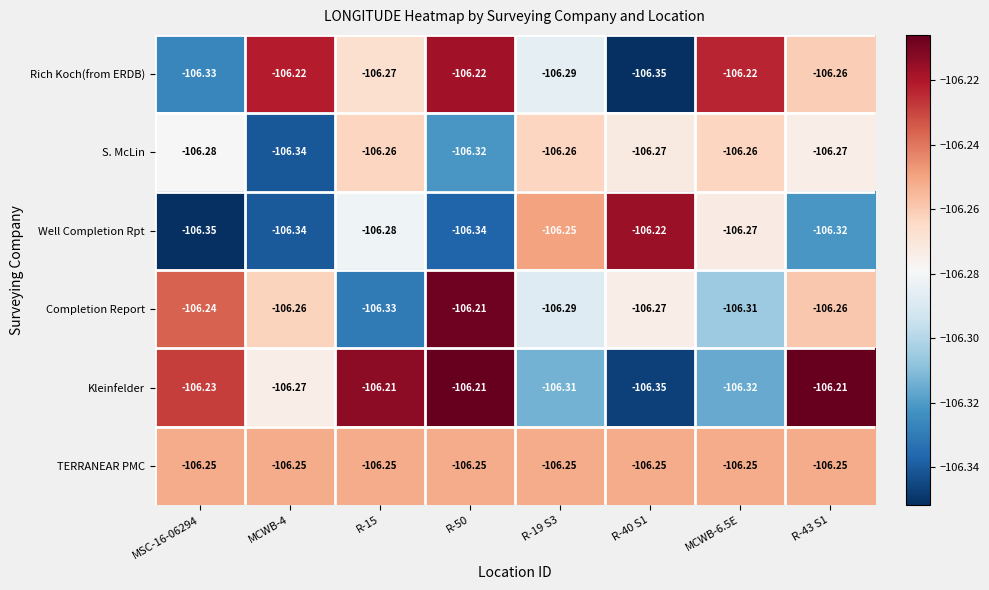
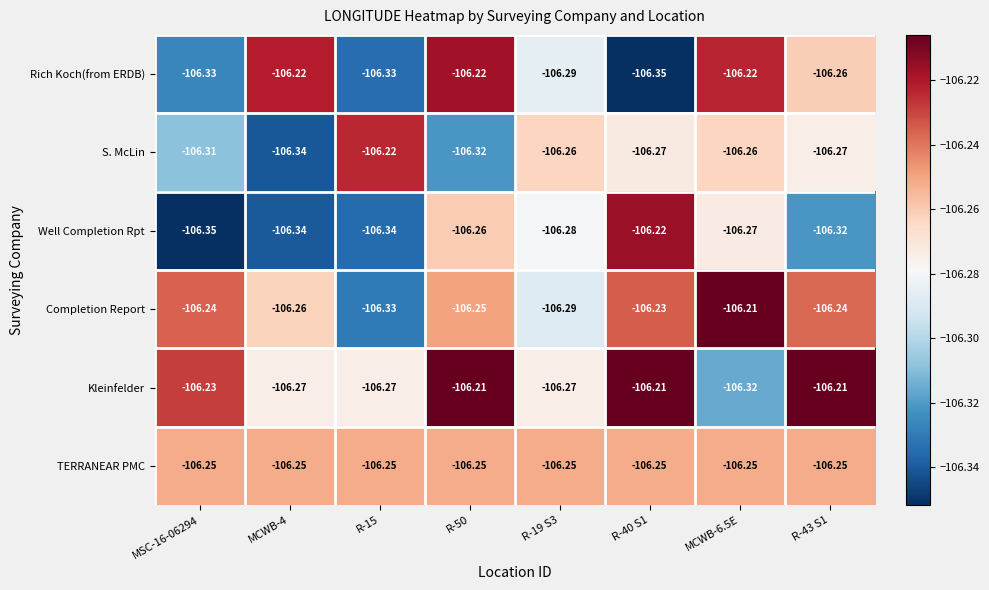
Rich Koch(from ERDB), R-15: -106.27 -> -106.33
S. McLin, MSC-16-06294: -106.28 -> -106.31
S. McLin, R-15: -106.26 -> -106.22
Well Completion Rpt, R-15: -106.28 -> -106.34
Well Completion Rpt, R-50: -106.34 -> -106.26
Well Completion Rpt, R-19 S3: -106.25 -> -106.28
Completion Report, R-50: -106.21 -> -106.25
Completion Report, R-40 S1: -106.27 -> -106.23
Completion Report, MCWB-6.5E: -106.31 -> -106.21
Completion Report, R-43 S1: -106.26 -> -106.24
Kleinfelder, R-15: -106.21 -> -106.27
Kleinfelder, R-19 S3: -106.31 -> -106.27
Kleinfelder, R-40 S1: -106.35 -> -106.21
